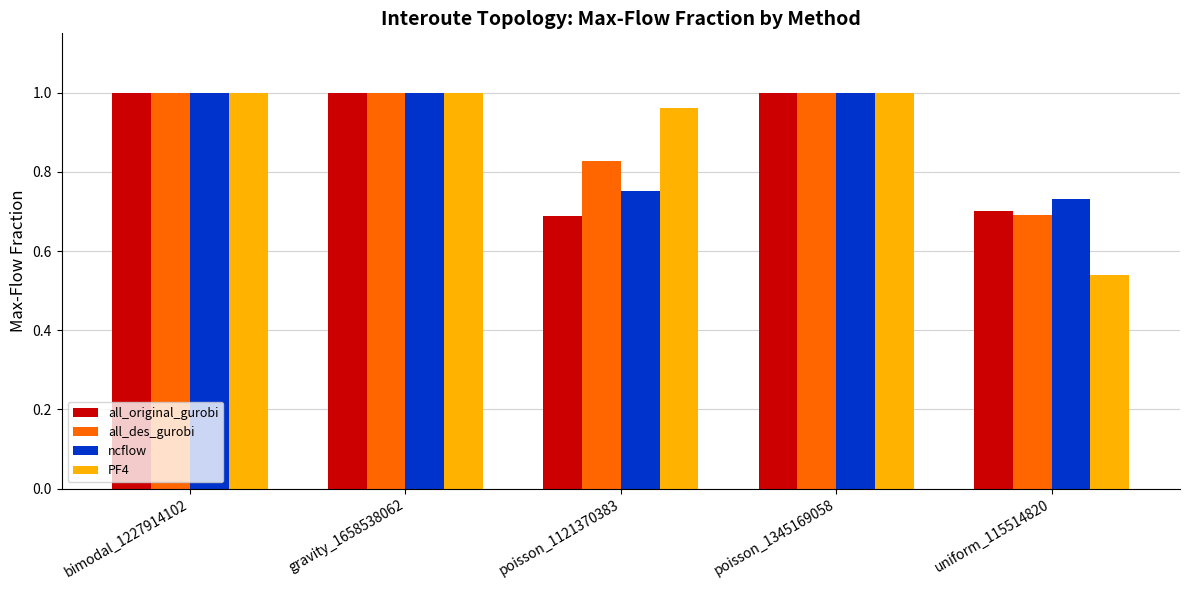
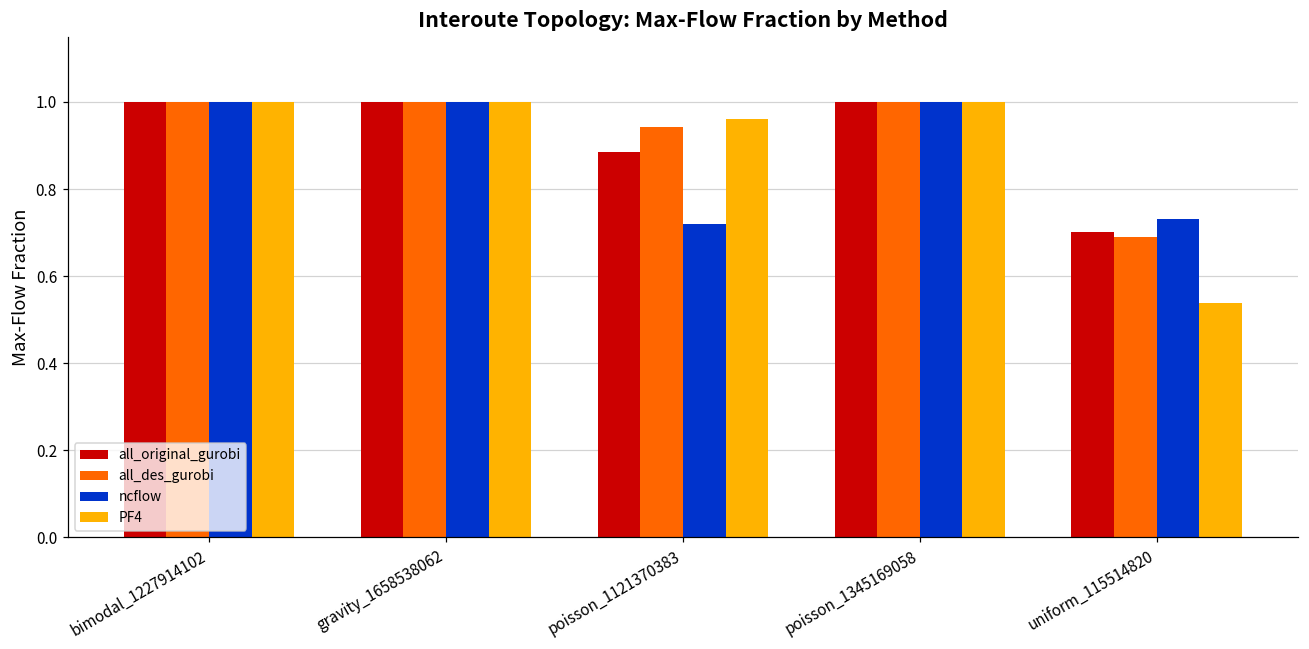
all_original_gurobi, poisson_1121370383: 0.69 -> 0.88
all_des_gurobi, poisson_1121370383: 0.83 -> 0.94
ncflow, poisson_1121370383: 0.75 -> 0.72
